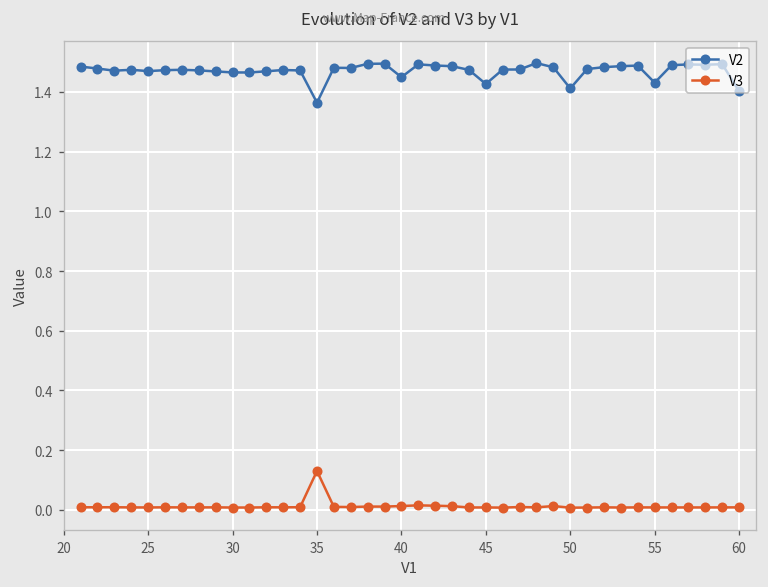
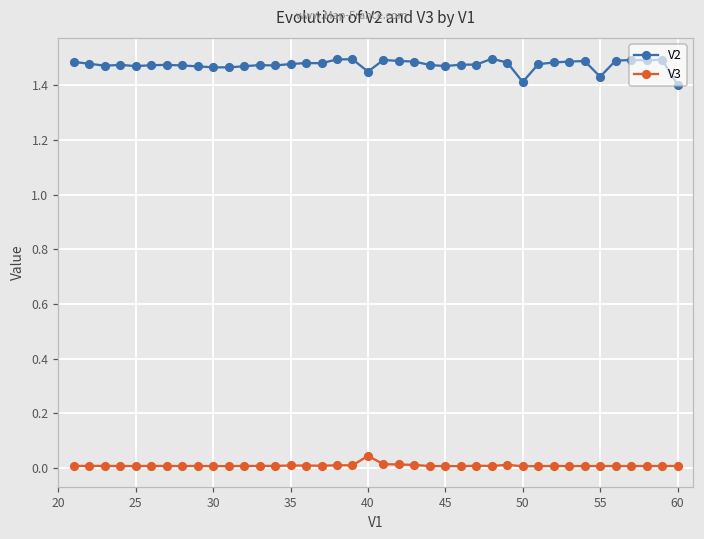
V2, 35: 1.36 -> 1.48
V3, 35: 0.13 -> 0.01
V3, 40: 0.01 -> 0.04
V2, 45: 1.43 -> 1.47
